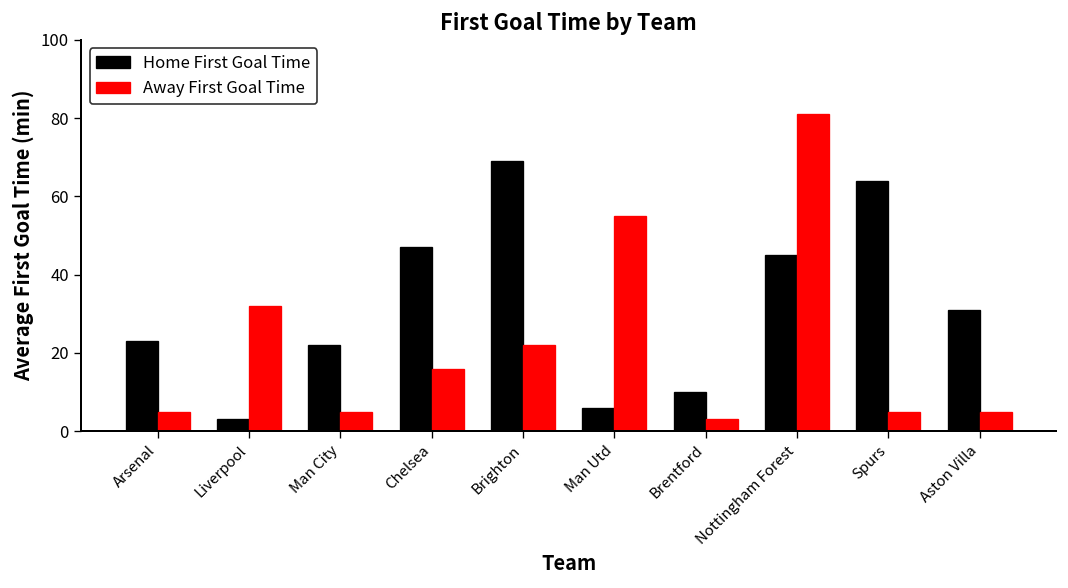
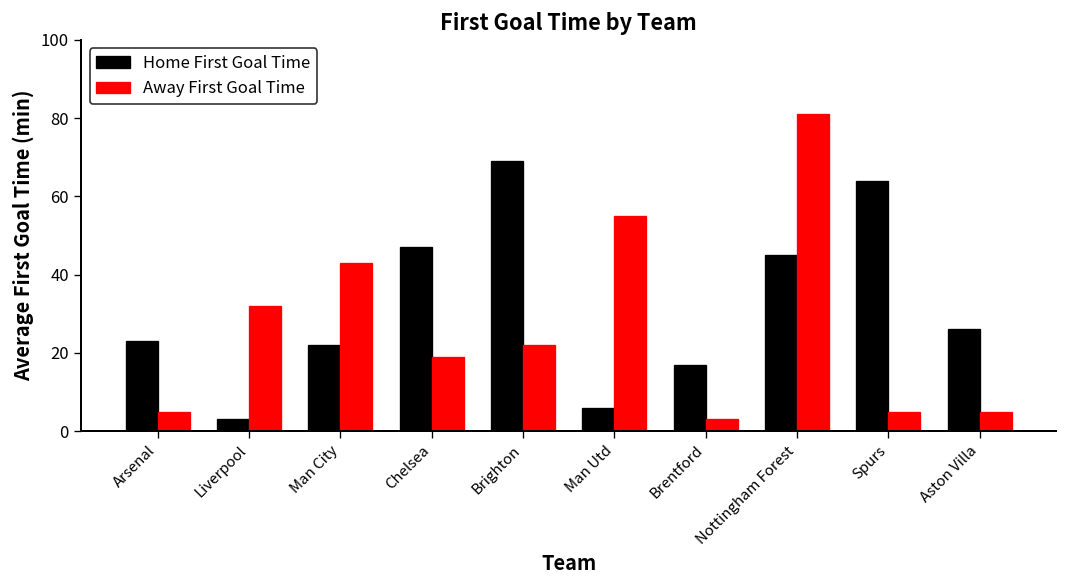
Away First Goal Time, Man City: 5 -> 43
Away First Goal Time, Chelsea: 16 -> 19
Home First Goal Time, Brentford: 10 -> 17
Home First Goal Time, Aston Villa: 31 -> 26
